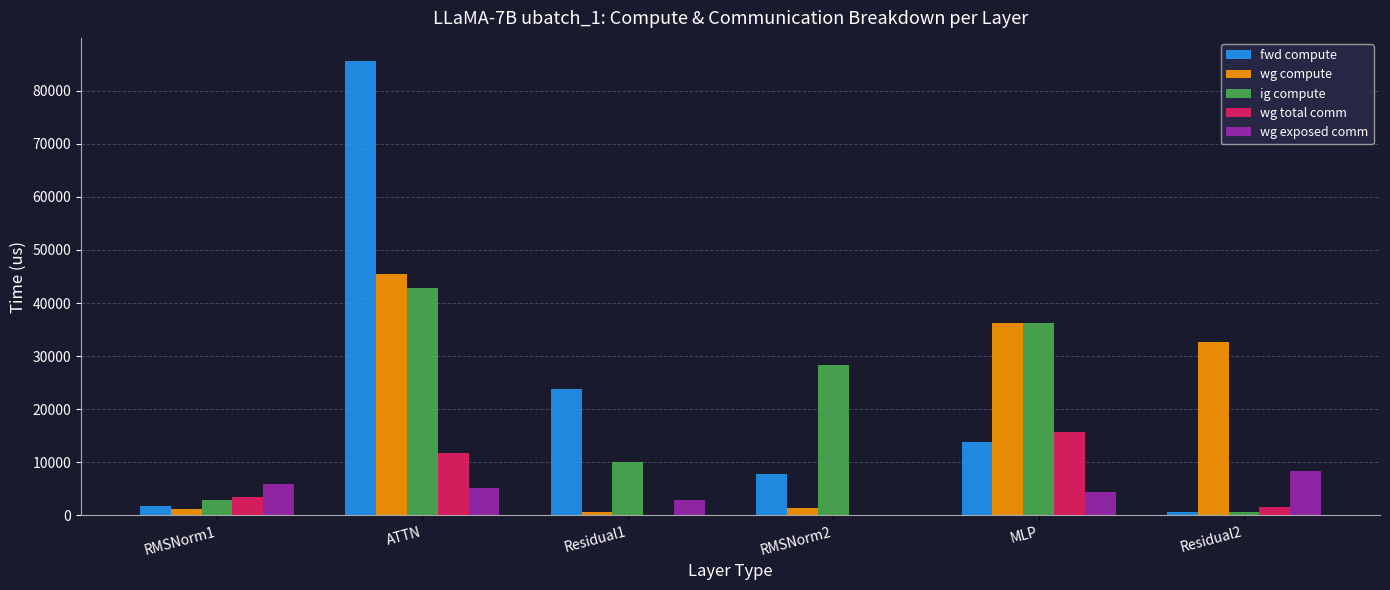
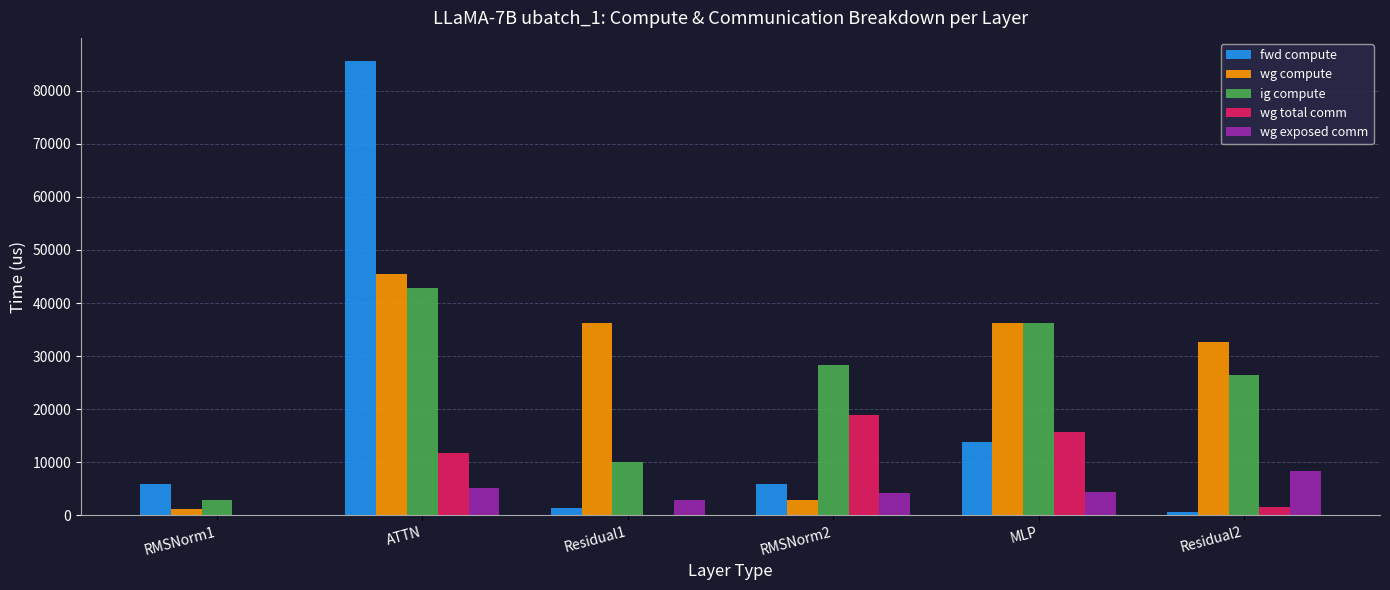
fwd compute, RMSNorm1: 2000 -> 6000
wg total comm, RMSNorm1: 3000 -> 0
wg exposed comm, RMSNorm1: 6000 -> 0
fwd compute, Residual1: 24000 -> 1000
wg compute, Residual1: 1000 -> 36000
fwd compute, RMSNorm2: 8000 -> 6000
wg compute, RMSNorm2: 1000 -> 3000
wg total comm, RMSNorm2: 0 -> 19000
wg exposed comm, RMSNorm2: 0 -> 4000
ig compute, Residual2: 1000 -> 27000
